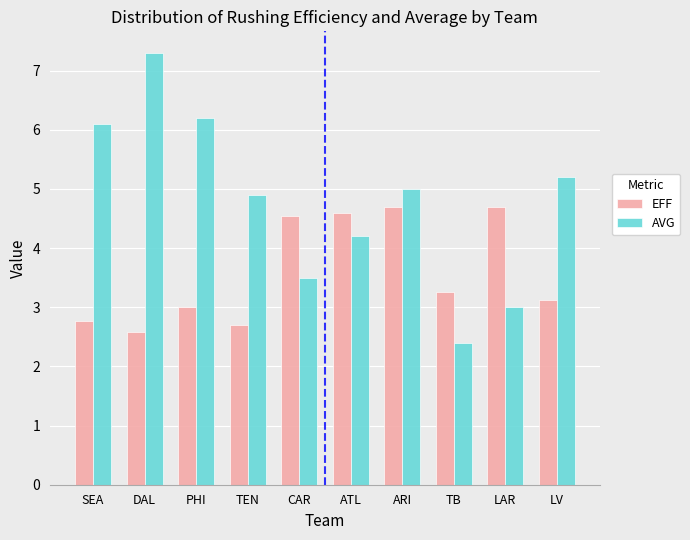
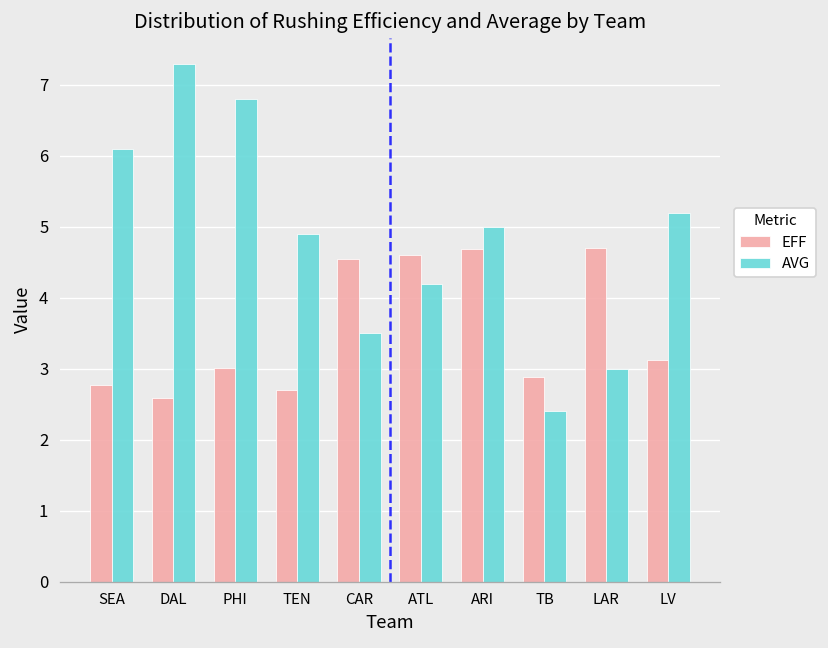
AVG, PHI: 6.2 -> 6.8
EFF, TB: 3.3 -> 2.9
